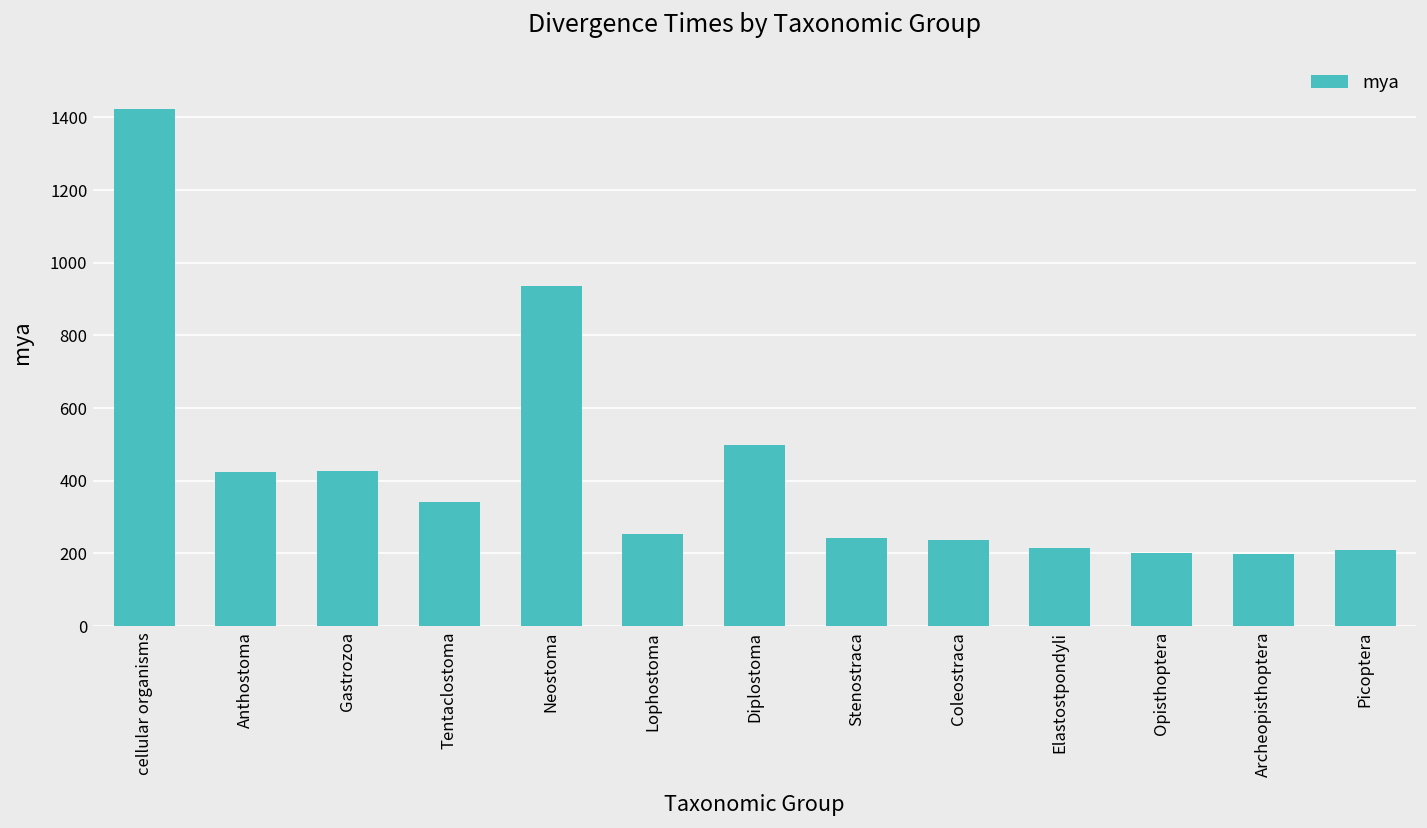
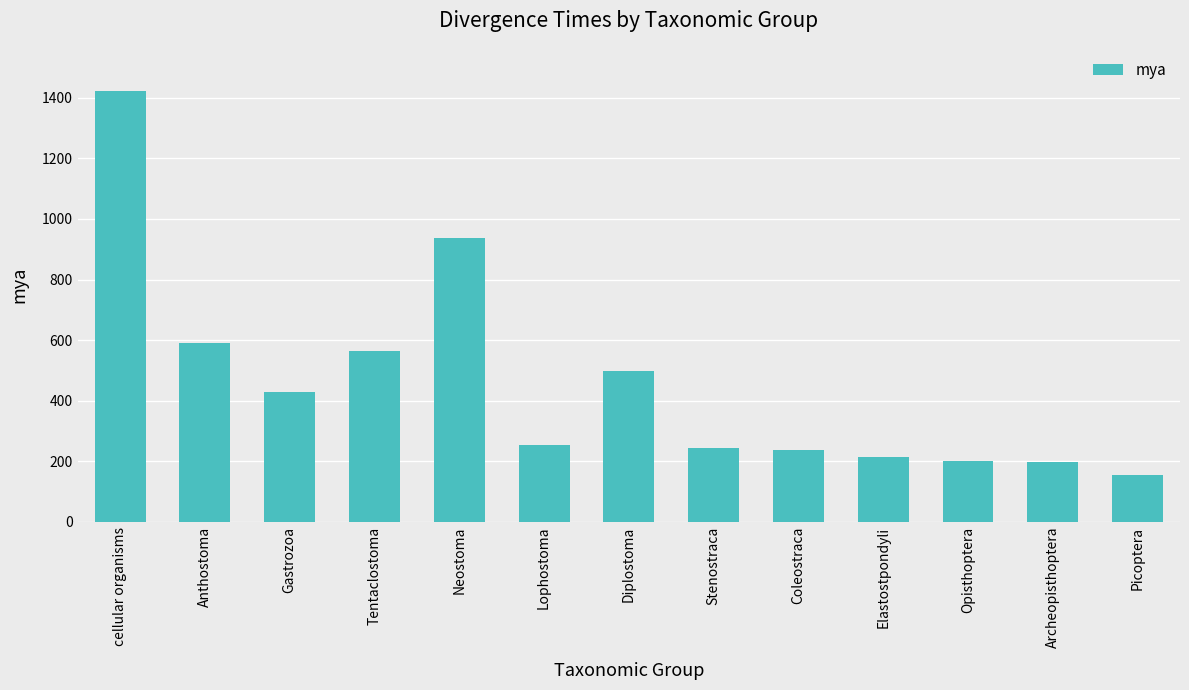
Anthostoma: 420 -> 590
Tentaclostoma: 340 -> 560
Picoptera: 210 -> 160
